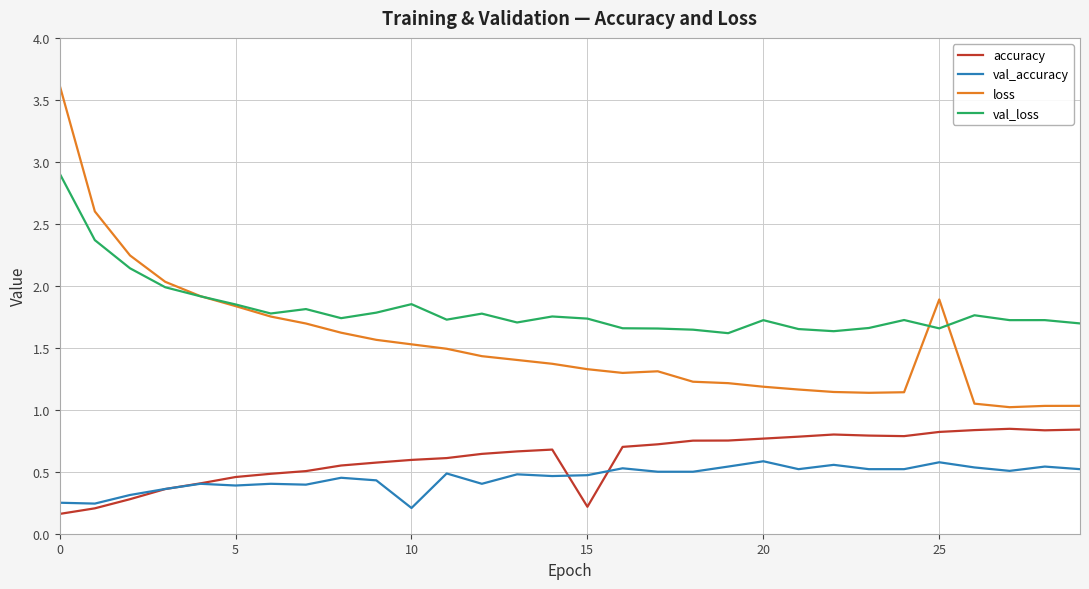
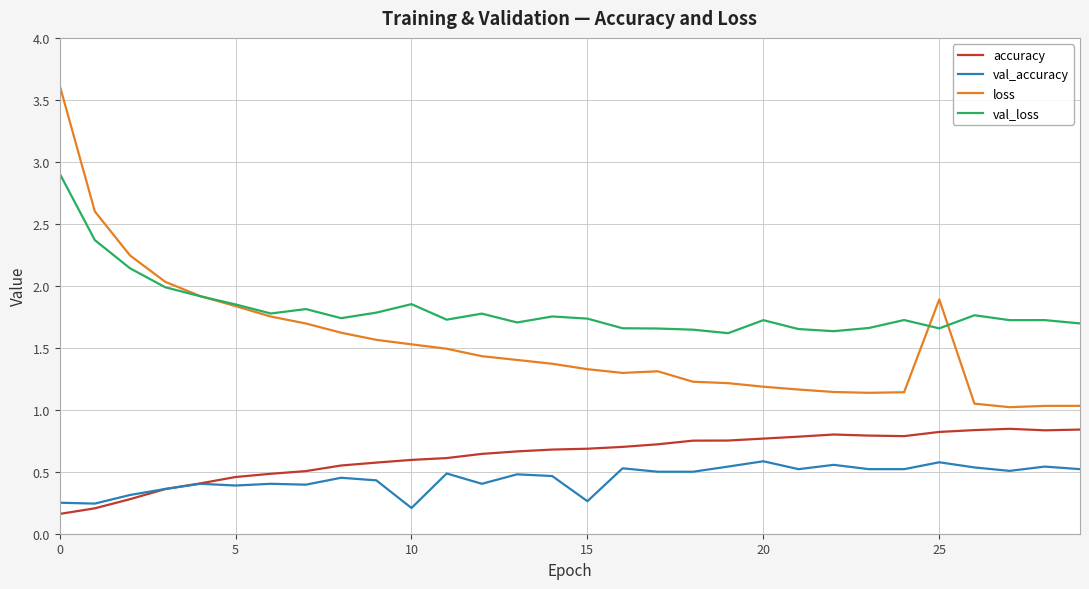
accuracy, 15: 0.22 -> 0.69
val_accuracy, 15: 0.47 -> 0.26
